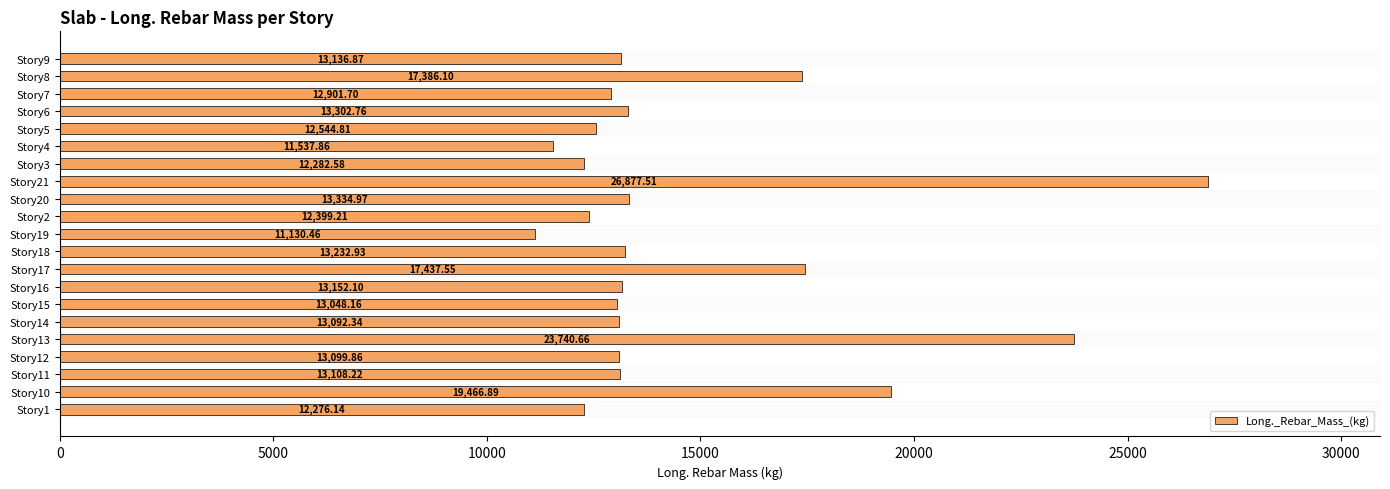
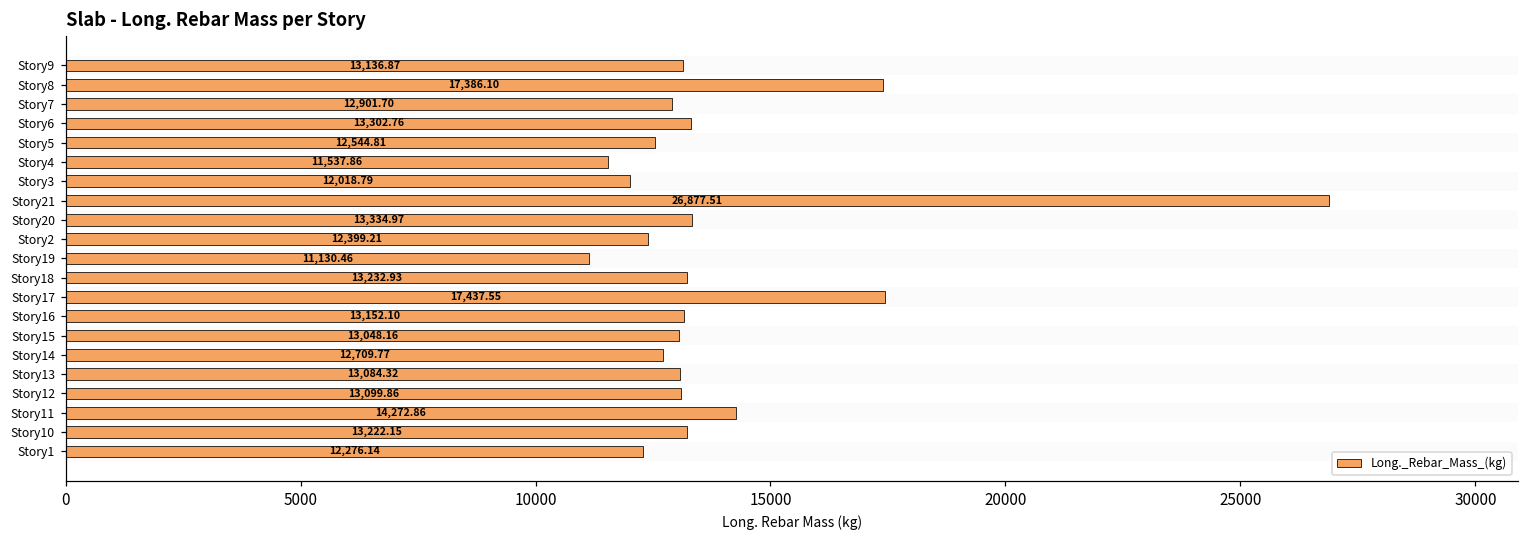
Story3: 12,282.58 -> 12,018.79
Story14: 13,092.34 -> 12,709.77
Story13: 23,740.66 -> 13,084.32
Story11: 13,108.22 -> 14,272.86
Story10: 19,466.89 -> 13,222.15
